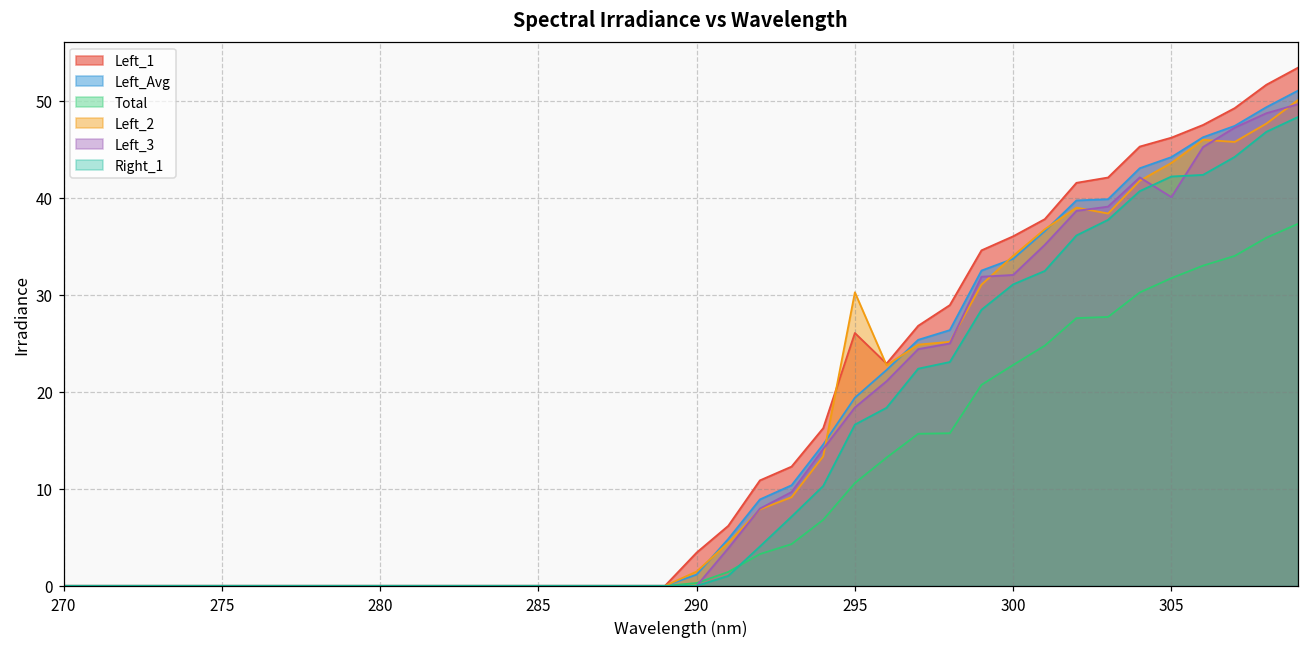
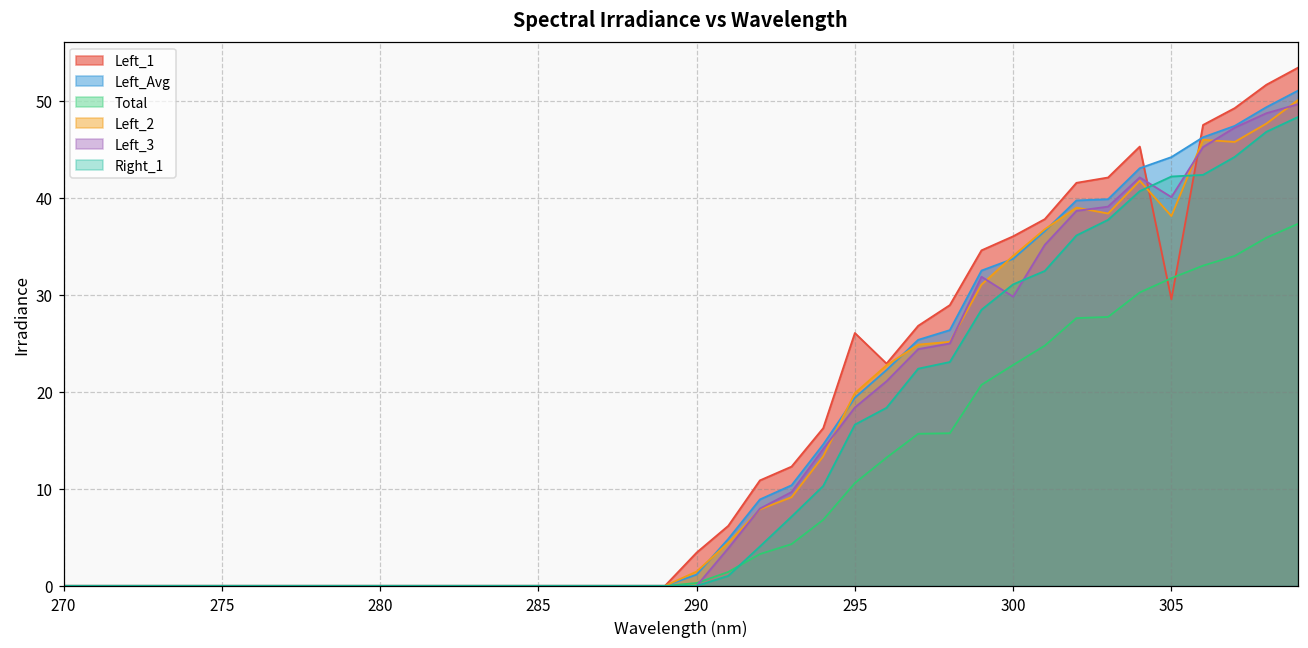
Left_2, 295: 30 -> 20
Left_3, 300: 32 -> 30
Left_1, 305: 46 -> 30
Left_2, 305: 44 -> 38
